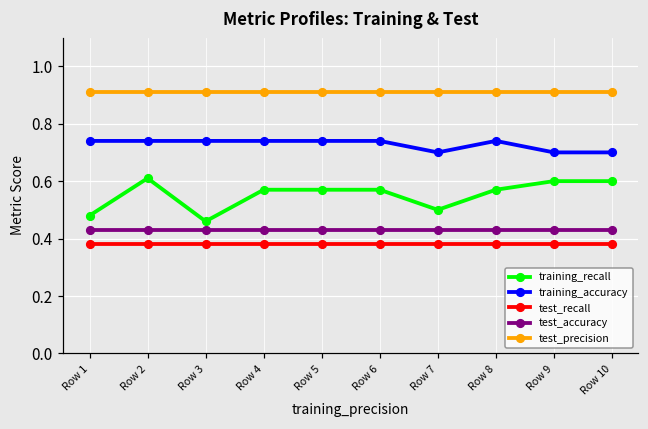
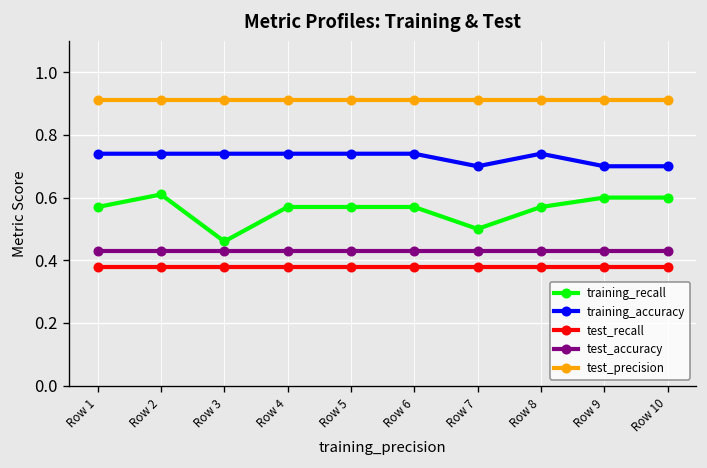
training_recall, Row 1: 0.48 -> 0.57
